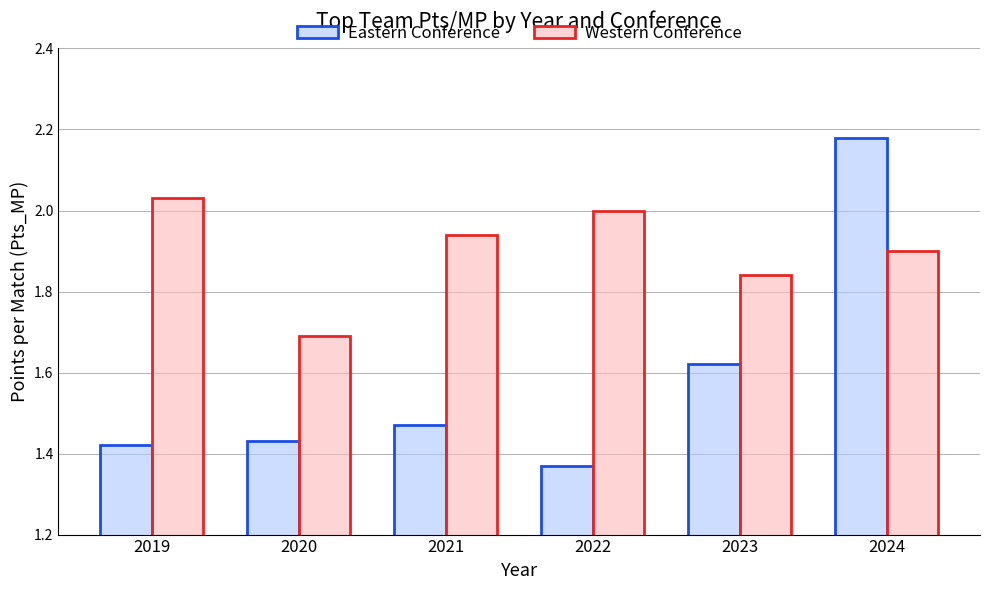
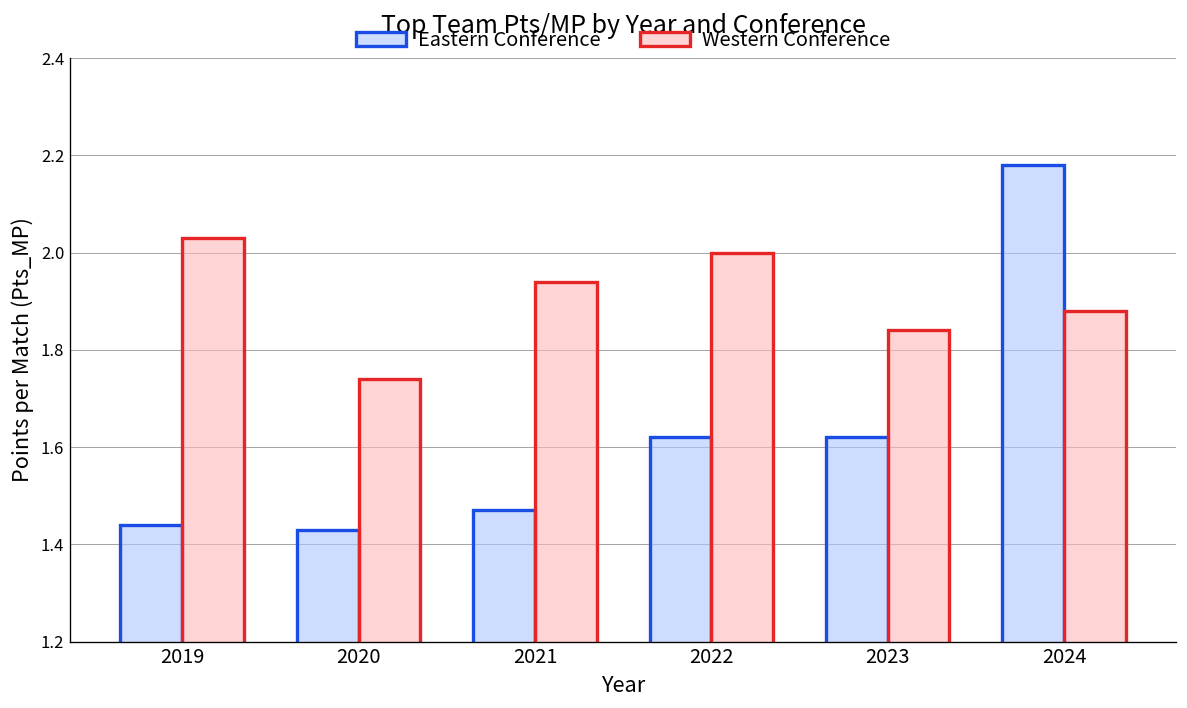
Eastern Conference, 2019: 1.42 -> 1.44
Western Conference, 2020: 1.69 -> 1.74
Eastern Conference, 2022: 1.37 -> 1.62
Western Conference, 2024: 1.90 -> 1.88
